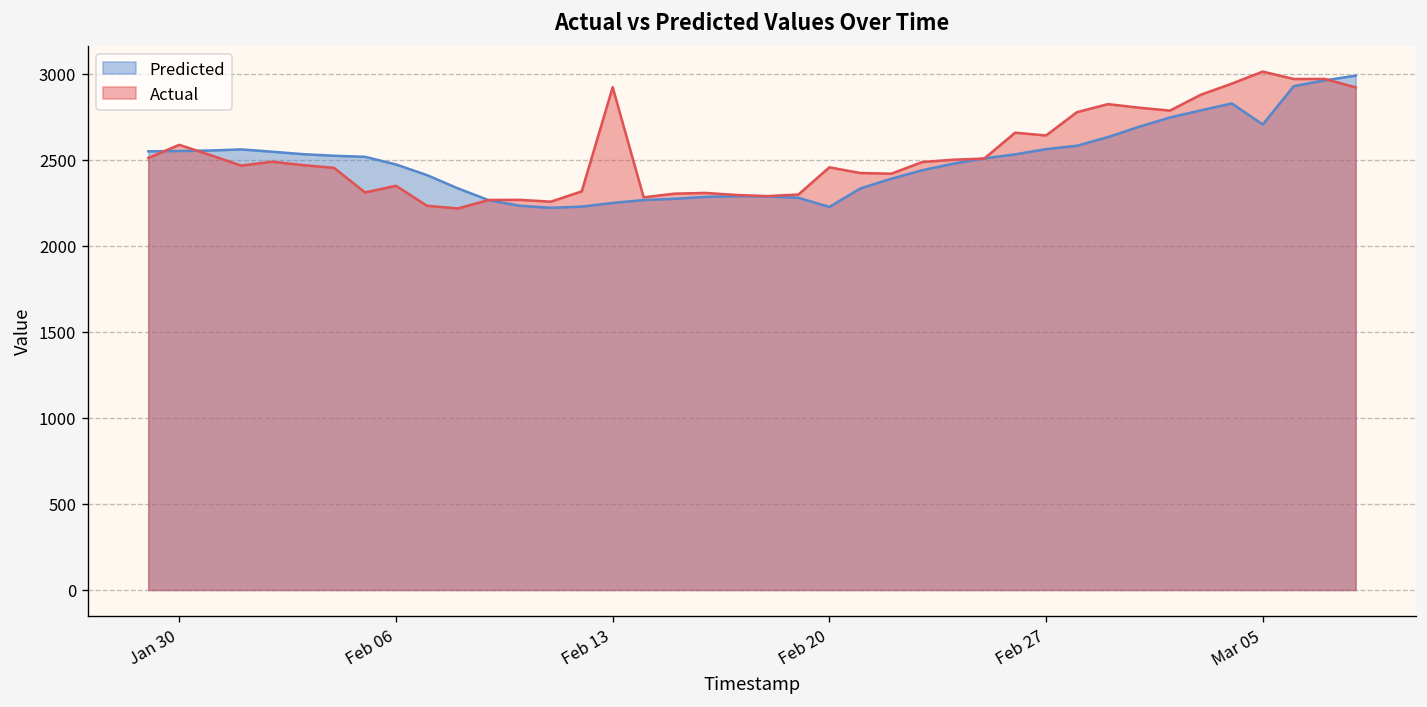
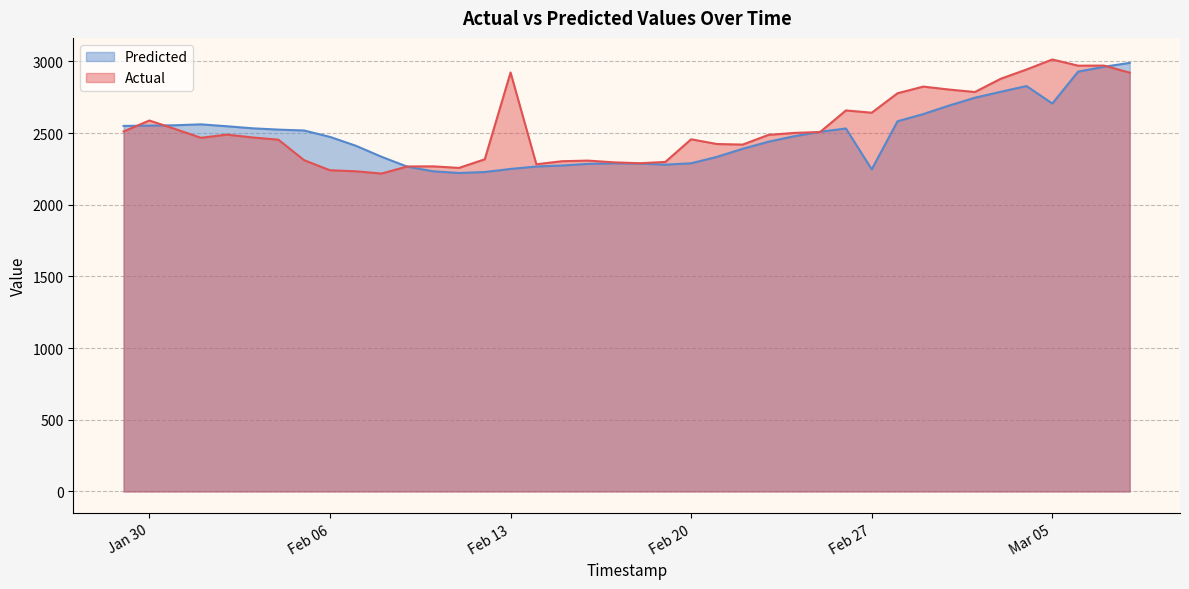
Actual, Feb 06: 2350 -> 2240
Predicted, Feb 20: 2230 -> 2290
Predicted, Feb 27: 2560 -> 2250
